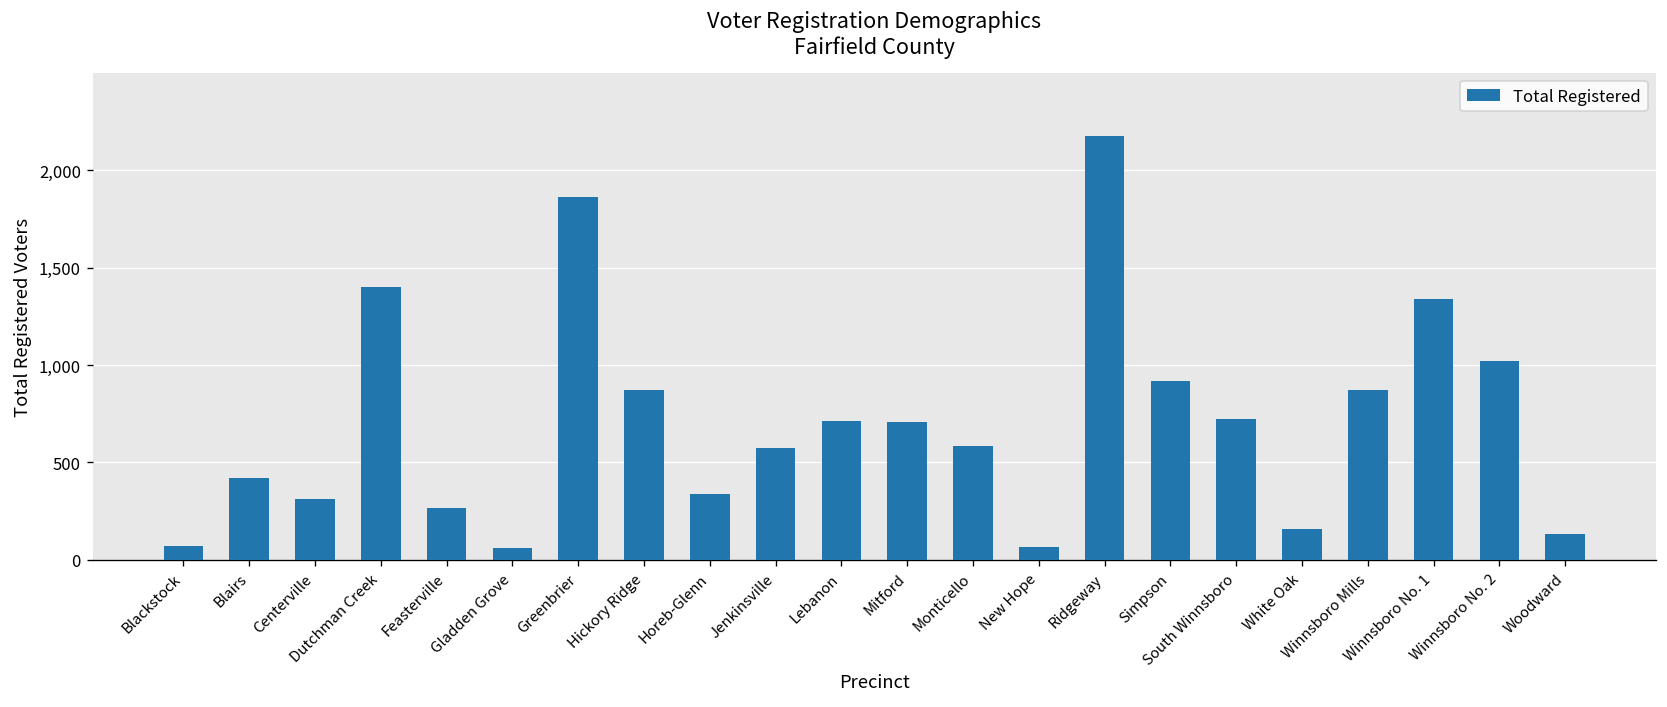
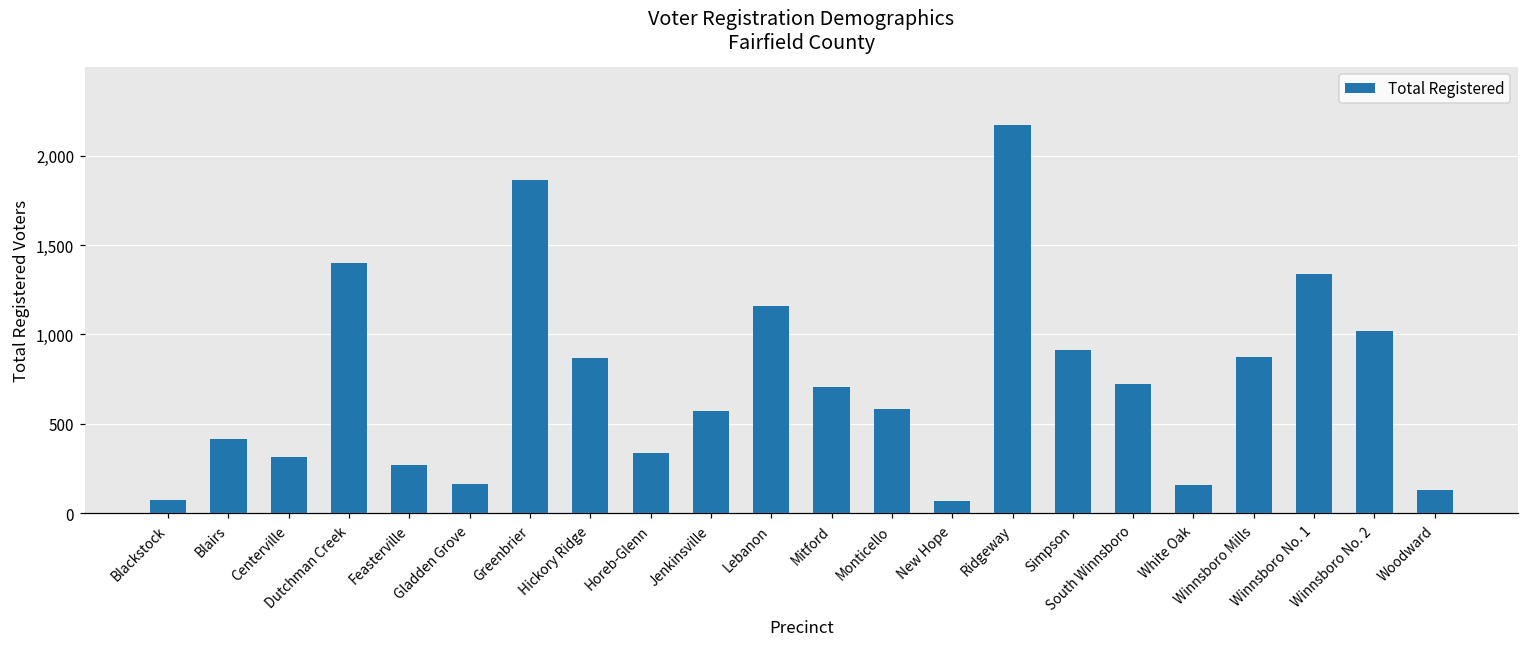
Gladden Grove: 60 -> 160
Lebanon: 710 -> 1,160
